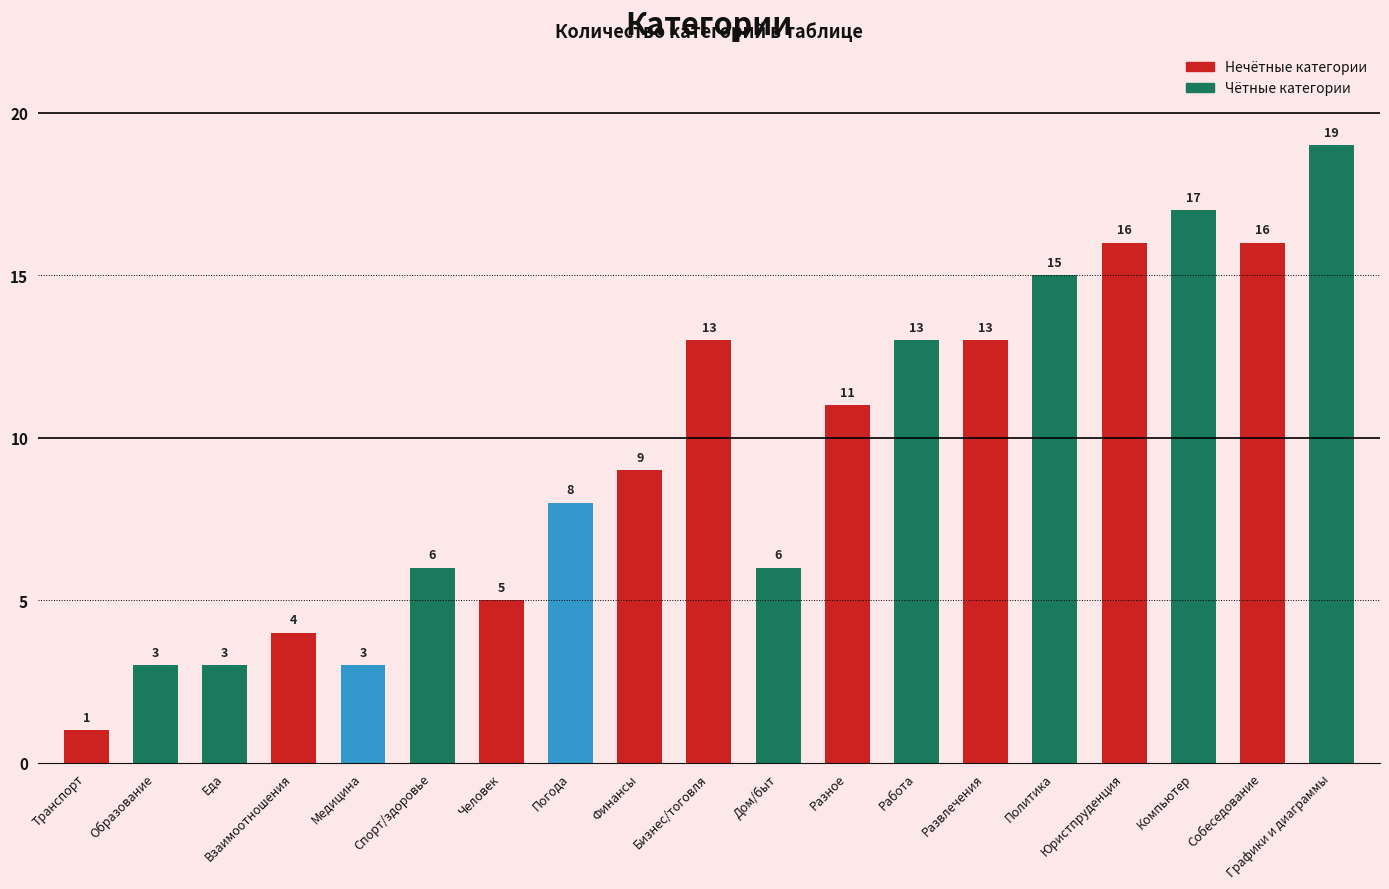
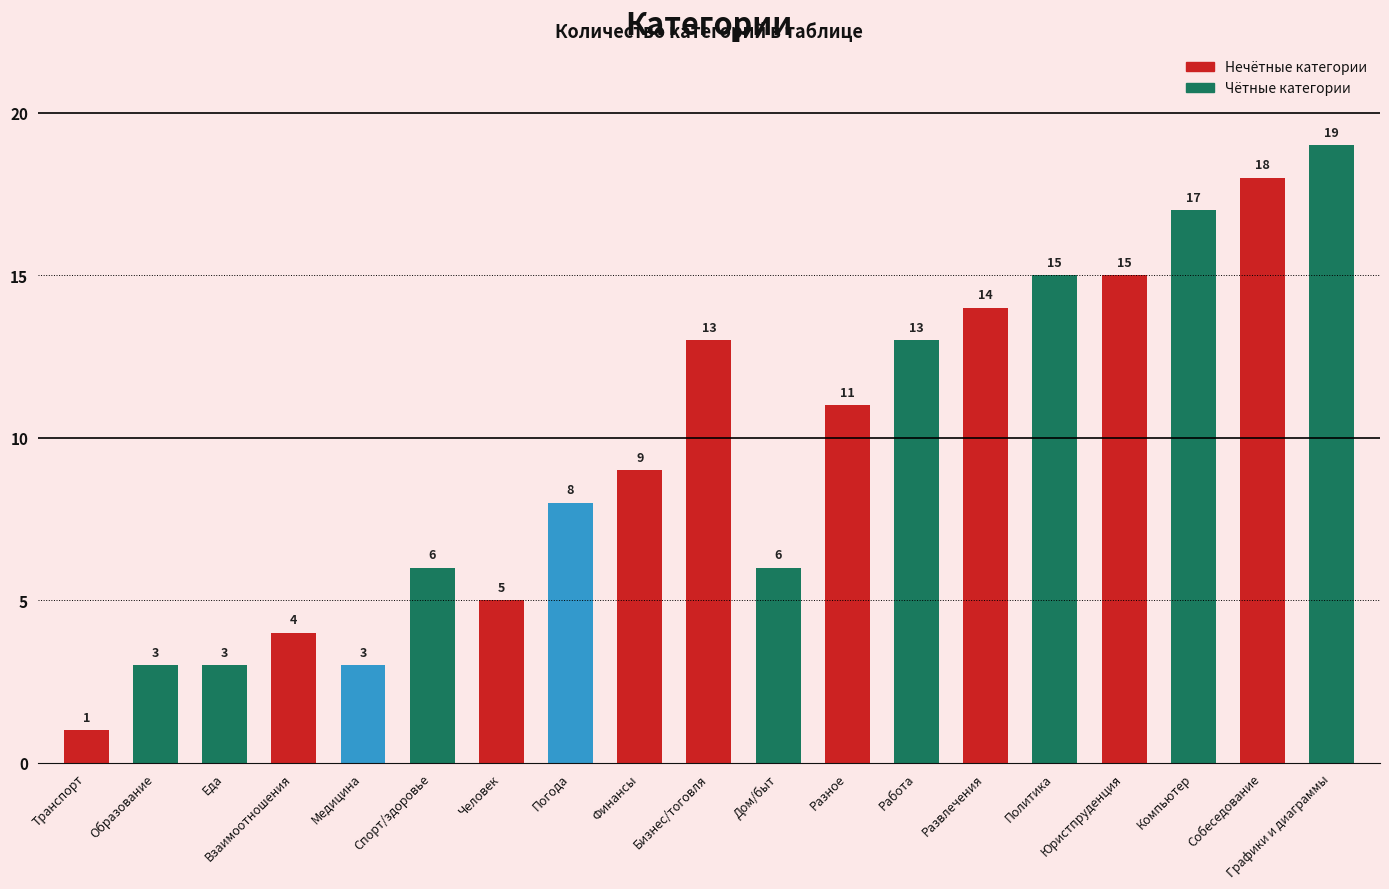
Развлечения: 13 -> 14
Юристпруденция: 16 -> 15
Собеседование: 16 -> 18
